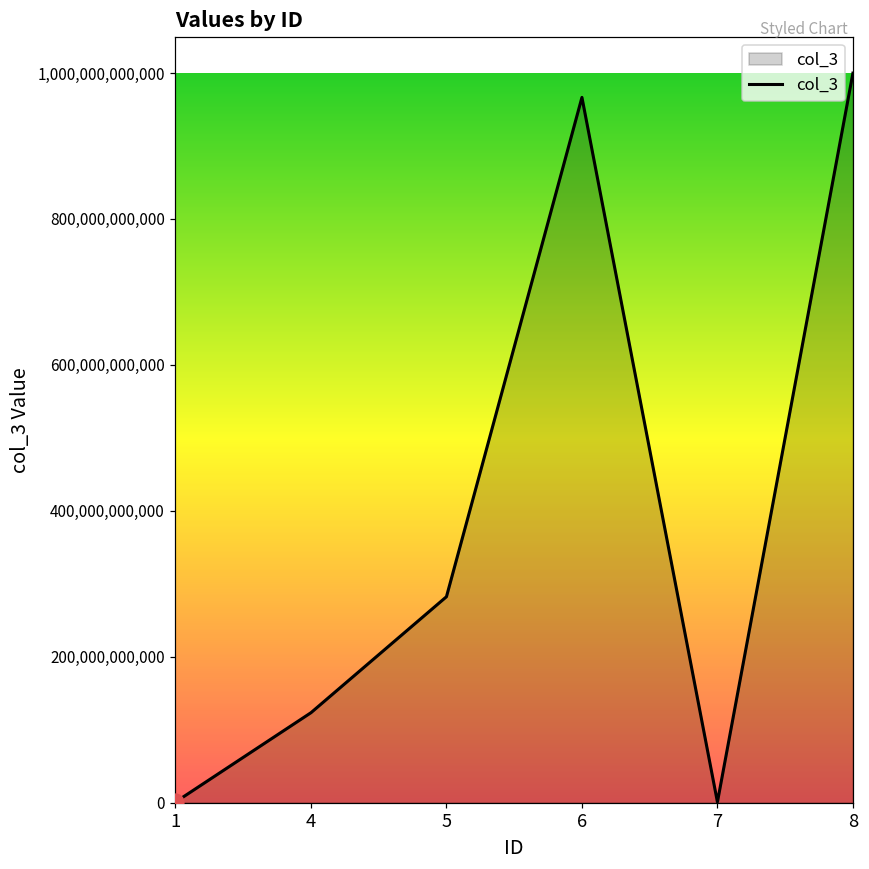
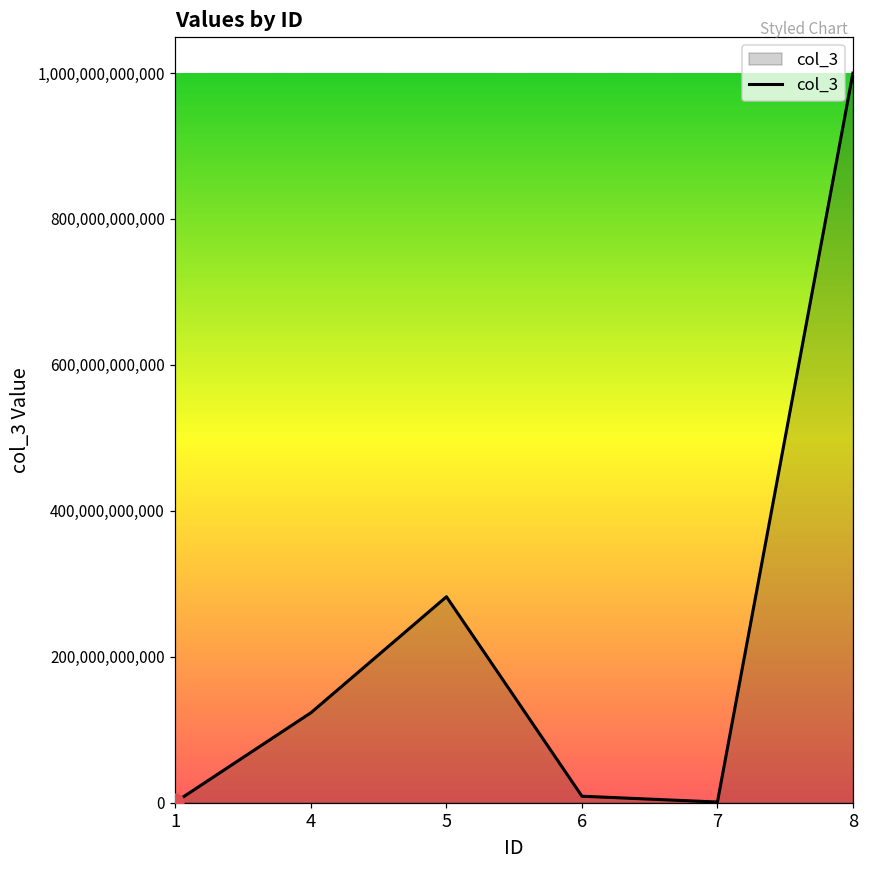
col_3, 6: 970,000,000,000 -> 10,000,000,000
